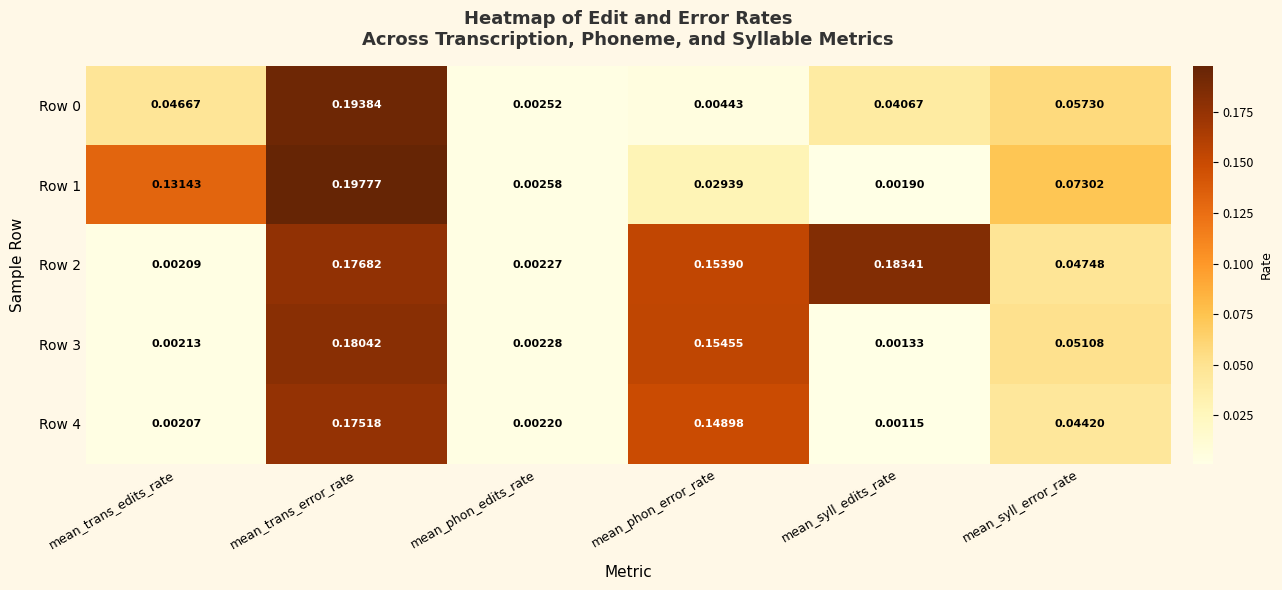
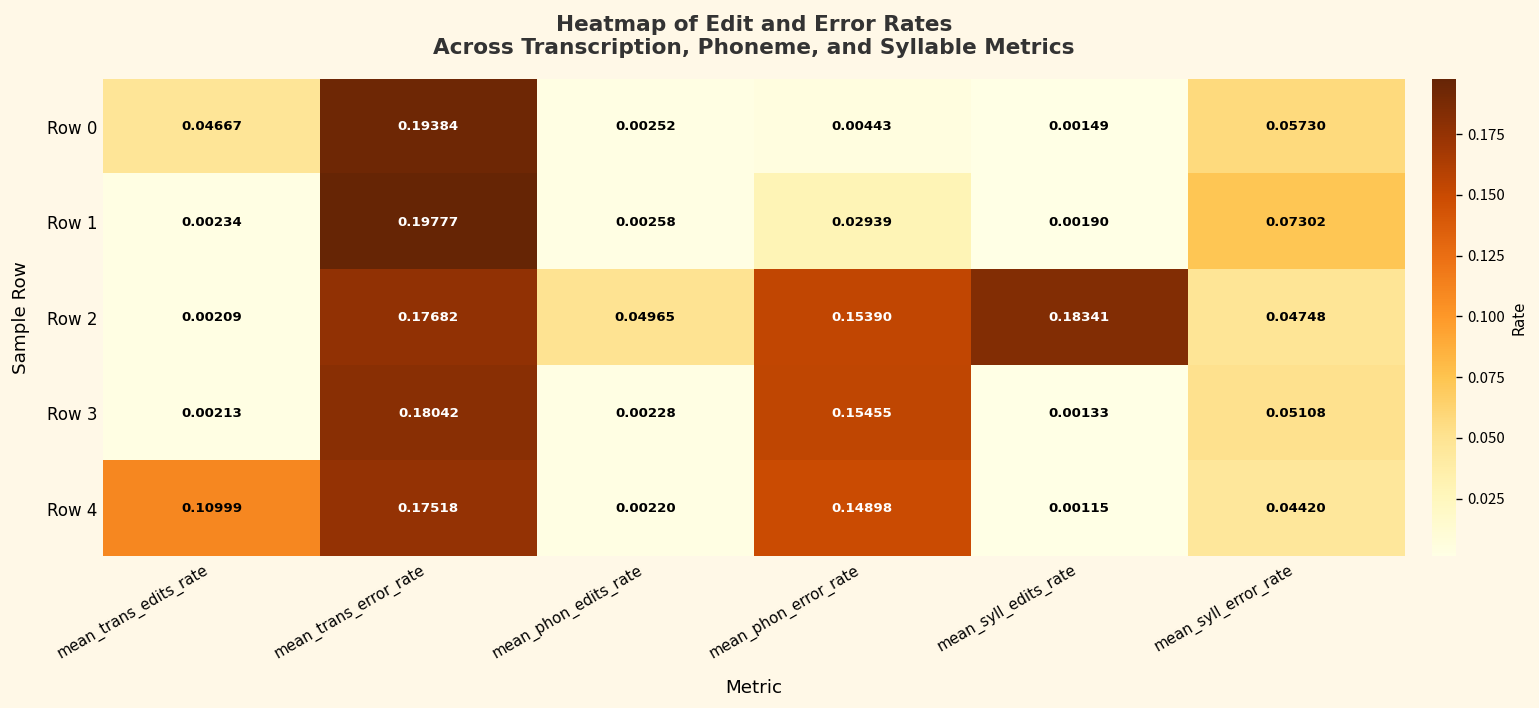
Row 0, mean_syll_edits_rate: 0.04067 -> 0.00149
Row 1, mean_trans_edits_rate: 0.13143 -> 0.00234
Row 2, mean_phon_edits_rate: 0.00227 -> 0.04965
Row 4, mean_trans_edits_rate: 0.00207 -> 0.10999
